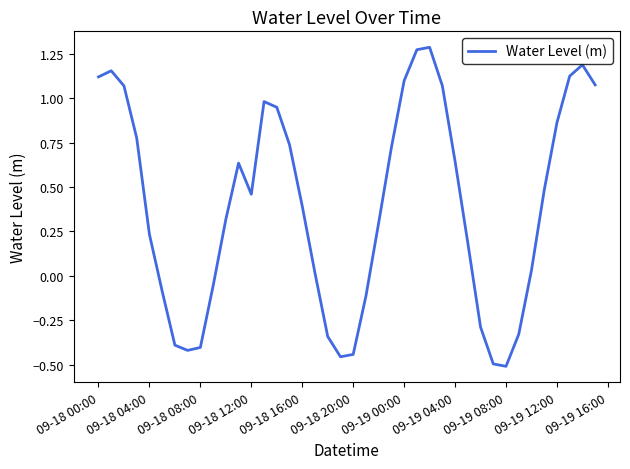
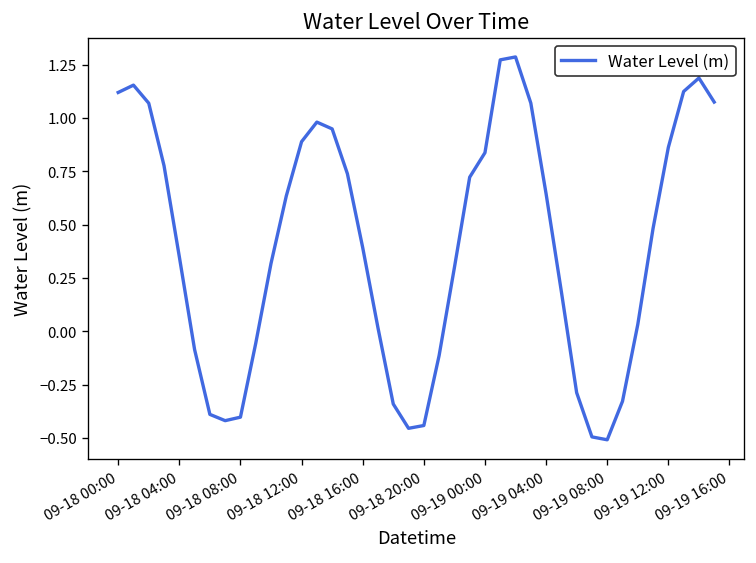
09-18 04:00: 0.23 -> 0.35
09-18 12:00: 0.46 -> 0.89
09-19 00:00: 1.10 -> 0.84
